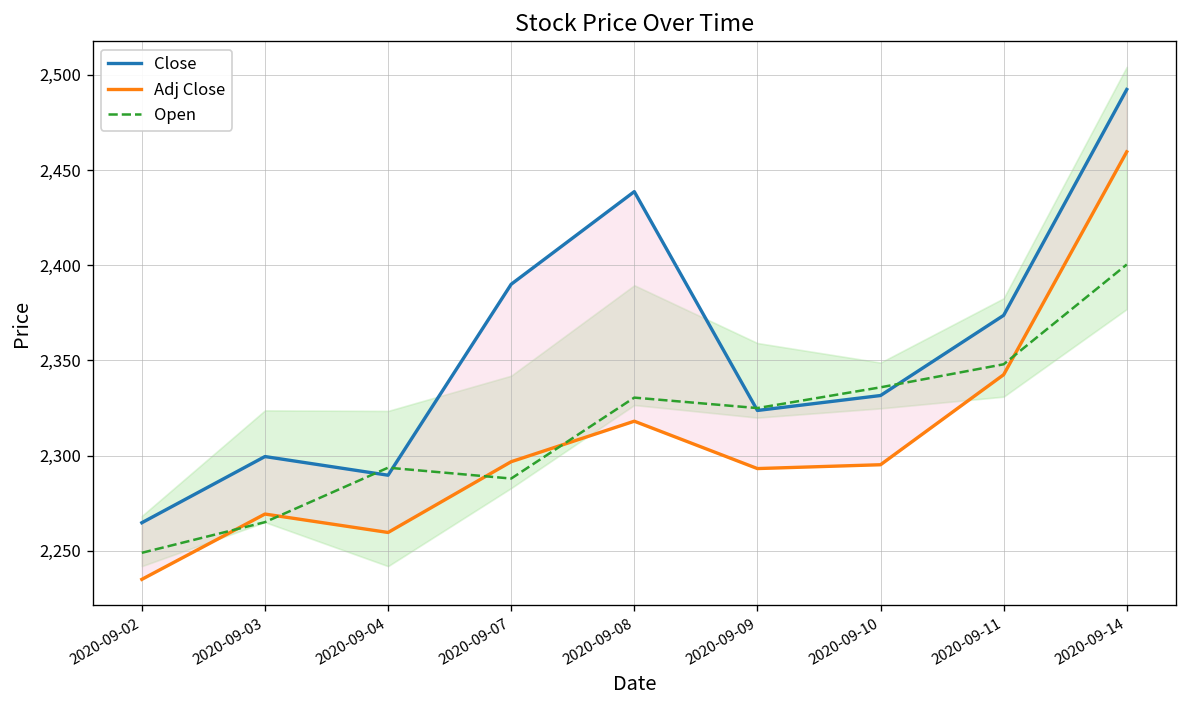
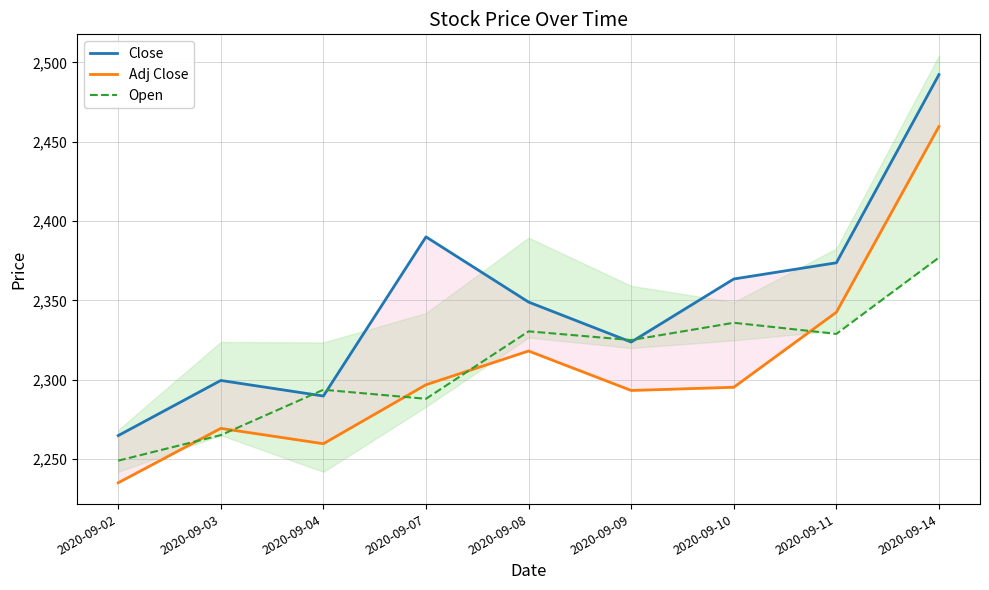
Close, 2020-09-08: 2,439 -> 2,349
Close, 2020-09-10: 2,332 -> 2,363
Open, 2020-09-11: 2,348 -> 2,329
Open, 2020-09-14: 2,400 -> 2,377
